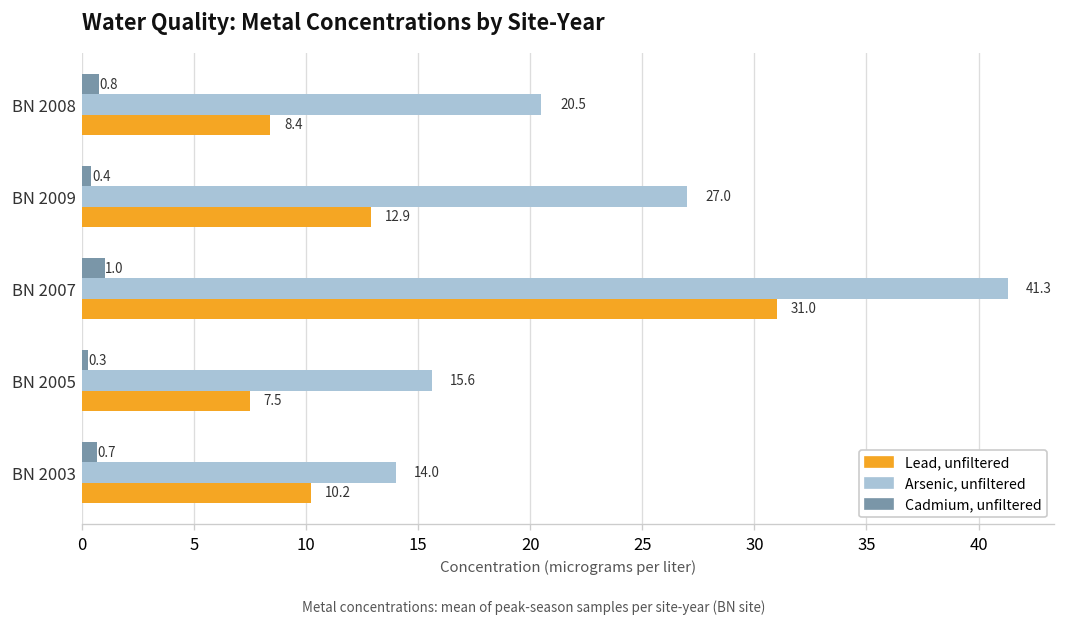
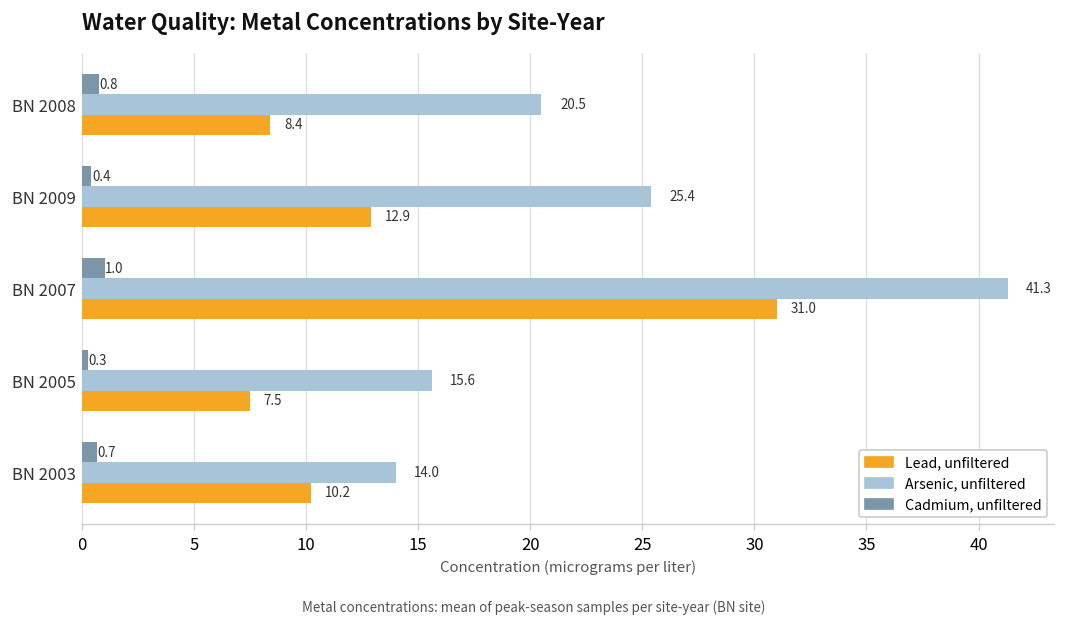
Arsenic, unfiltered, BN 2009: 27.0 -> 25.4
